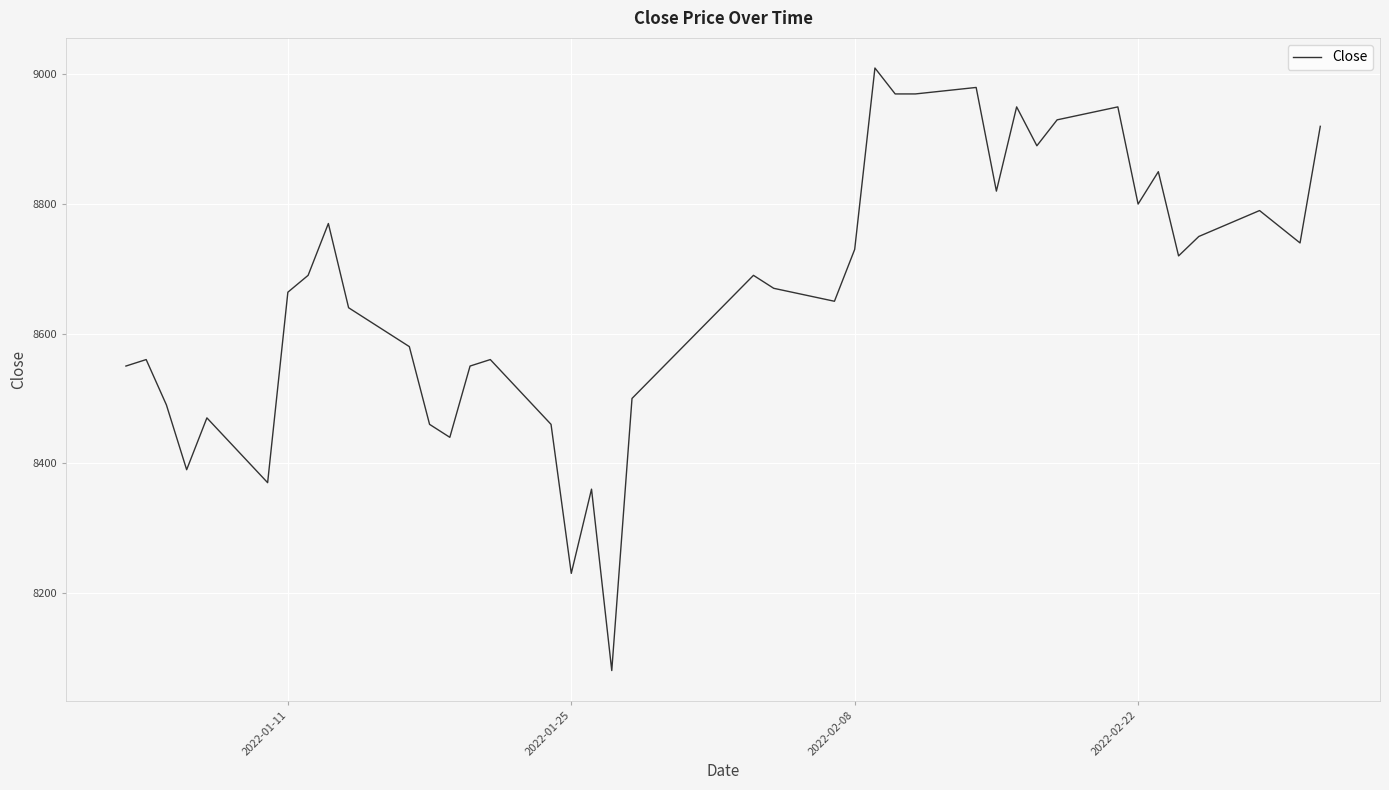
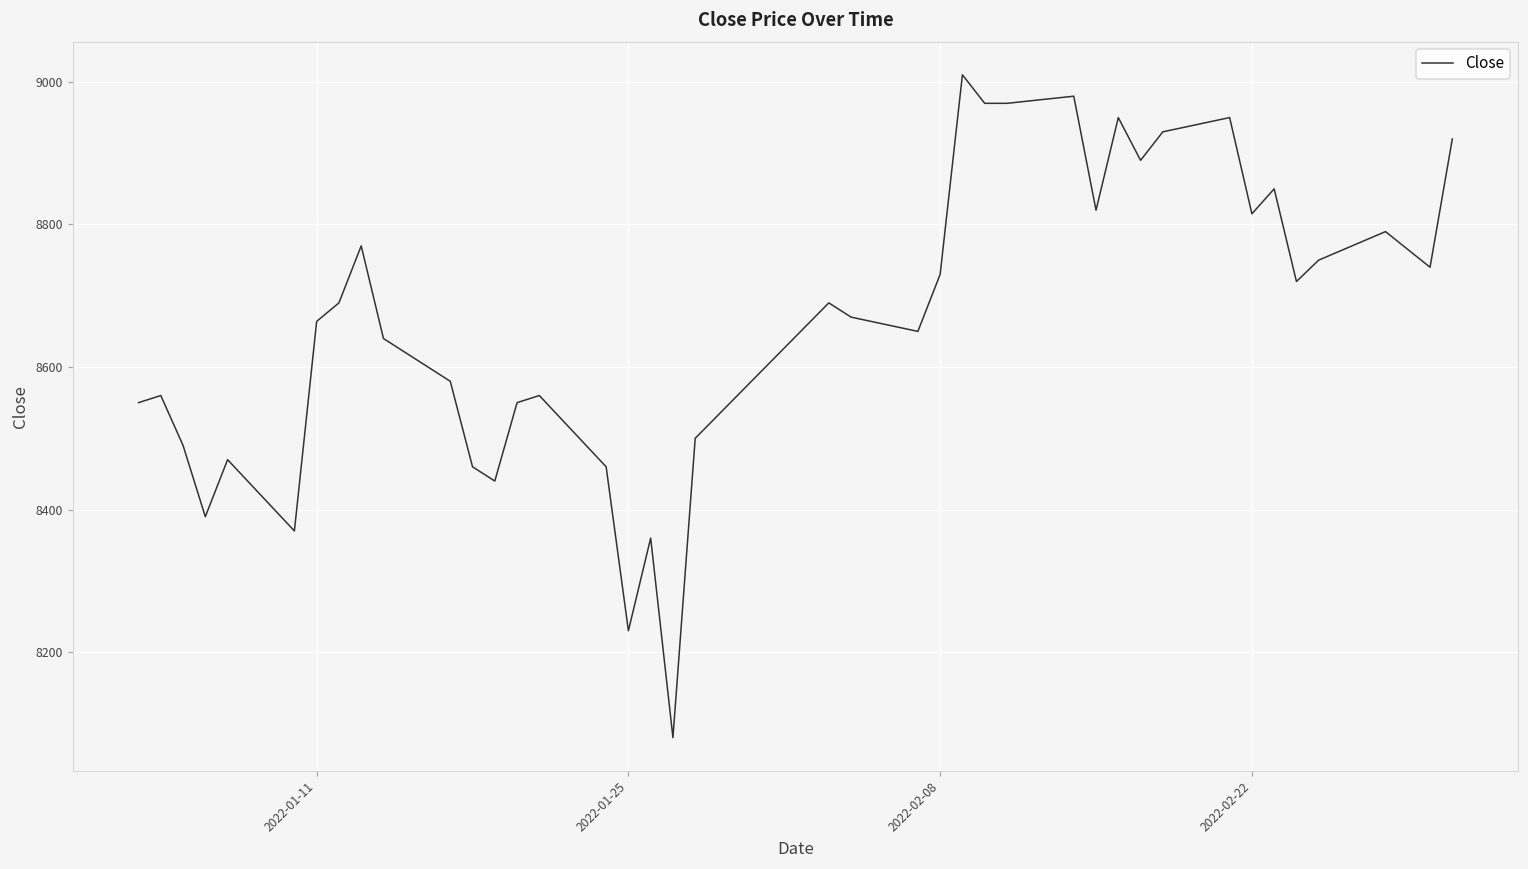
2022-02-22: 8800 -> 8820
